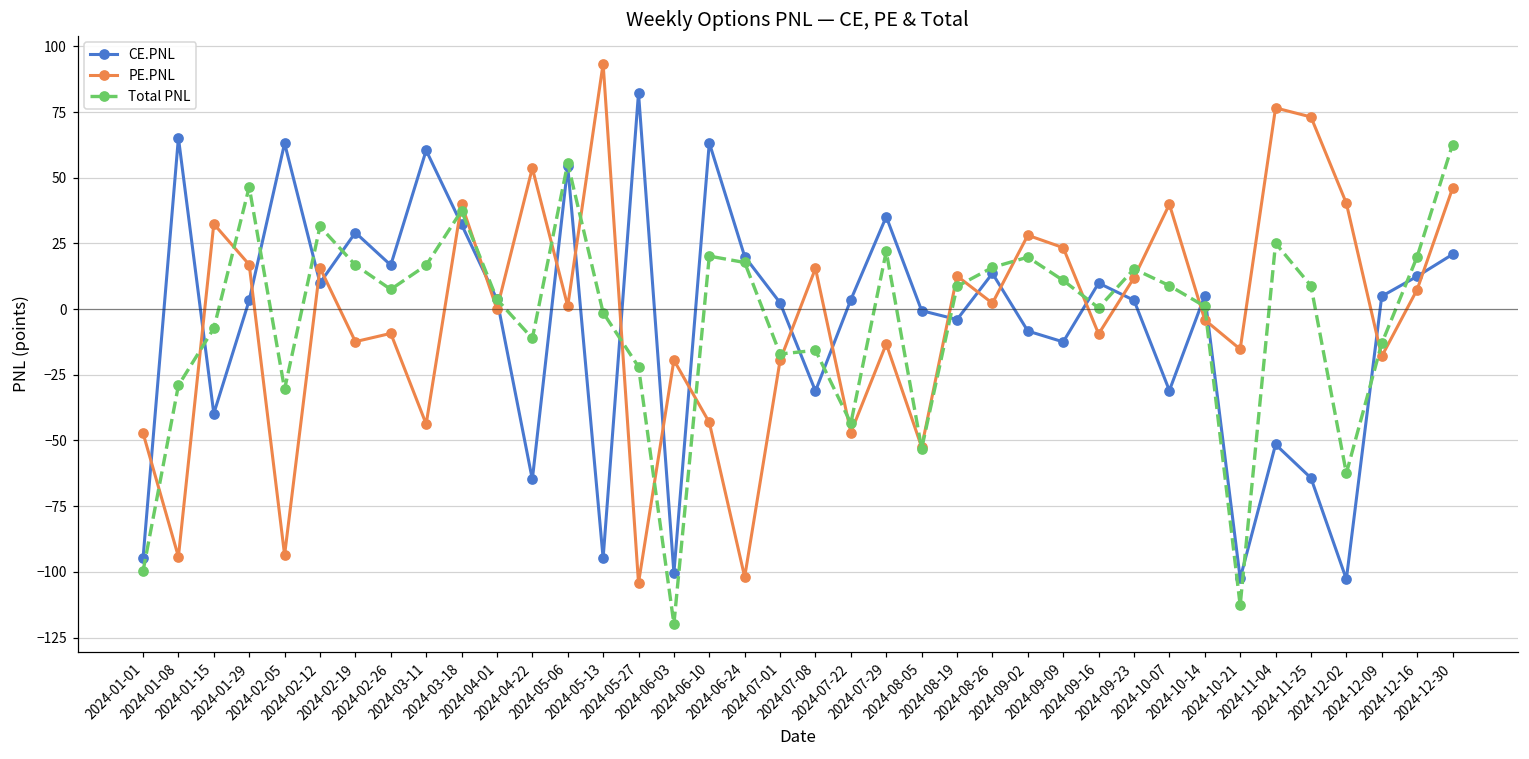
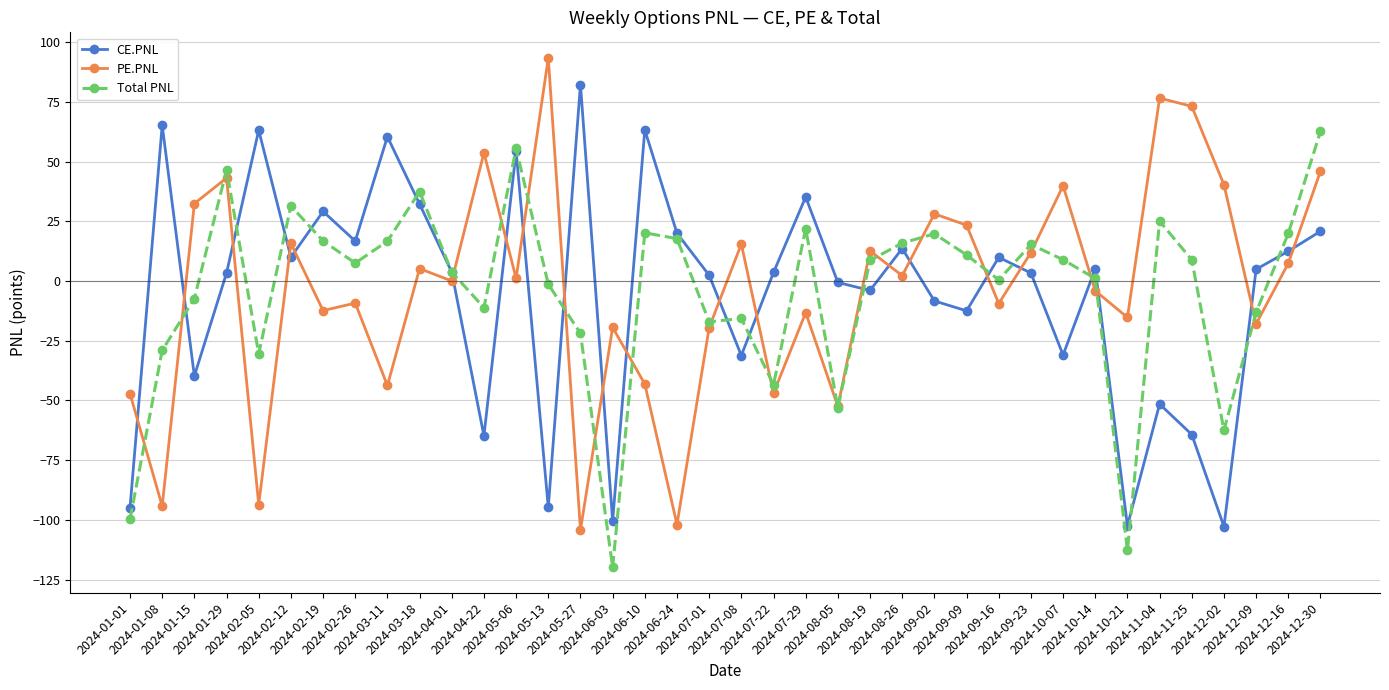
PE.PNL, 2024-01-29: 17 -> 43
PE.PNL, 2024-03-18: 40 -> 5
